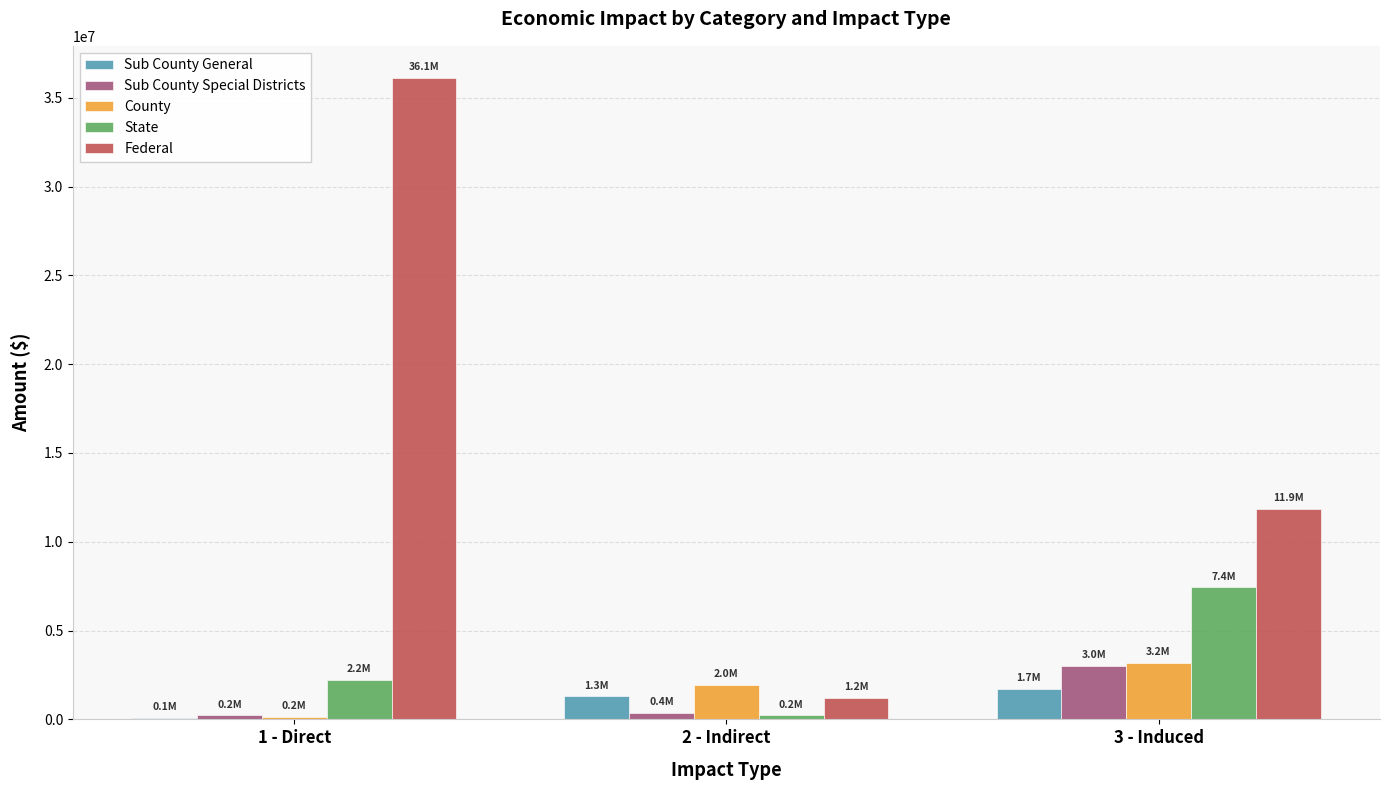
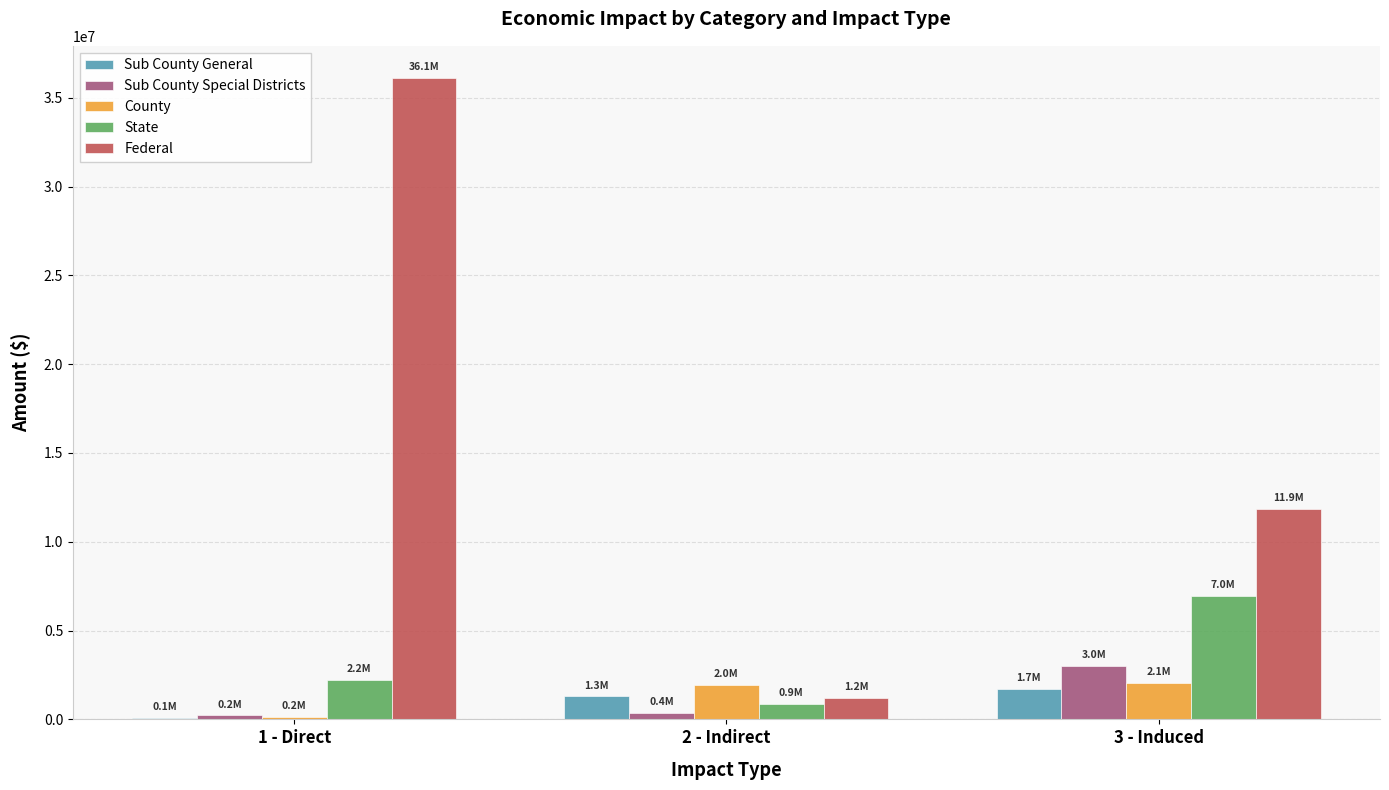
State, 2 - Indirect: 0.2M -> 0.9M
County, 3 - Induced: 3.2M -> 2.1M
State, 3 - Induced: 7.4M -> 7.0M
